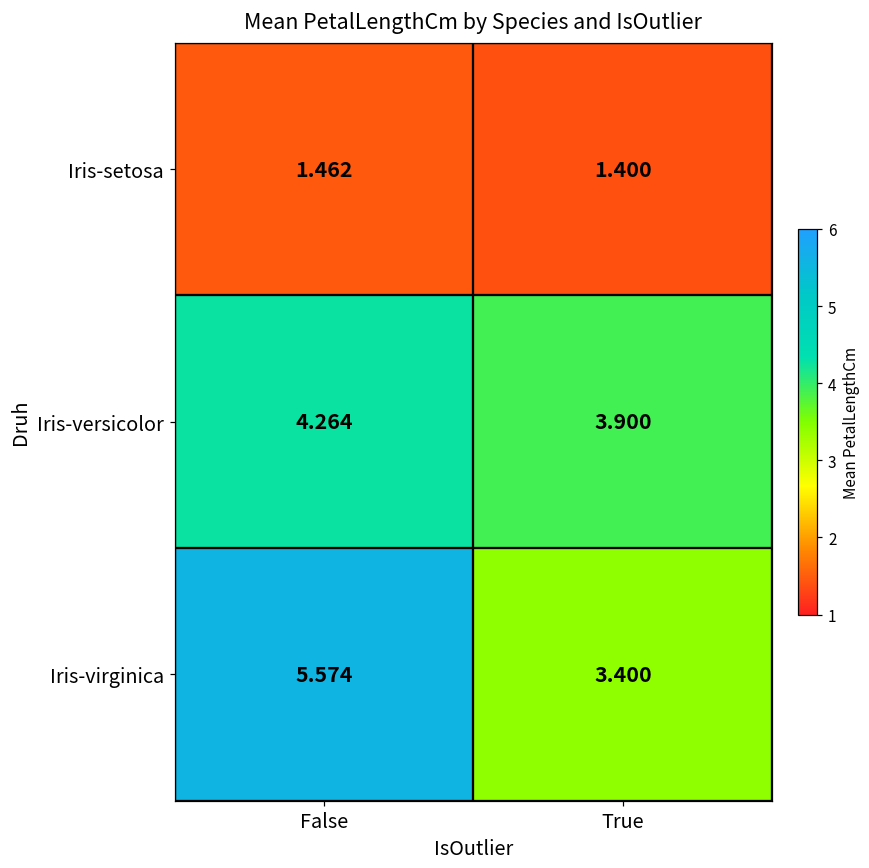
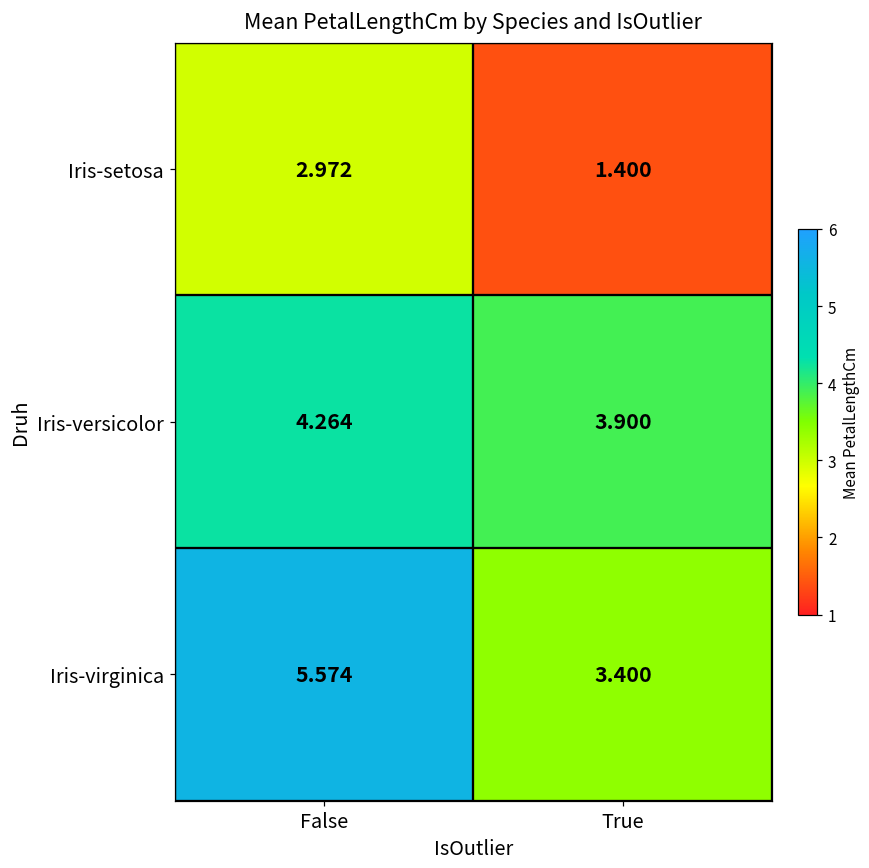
Iris-setosa, False: 1.462 -> 2.972
